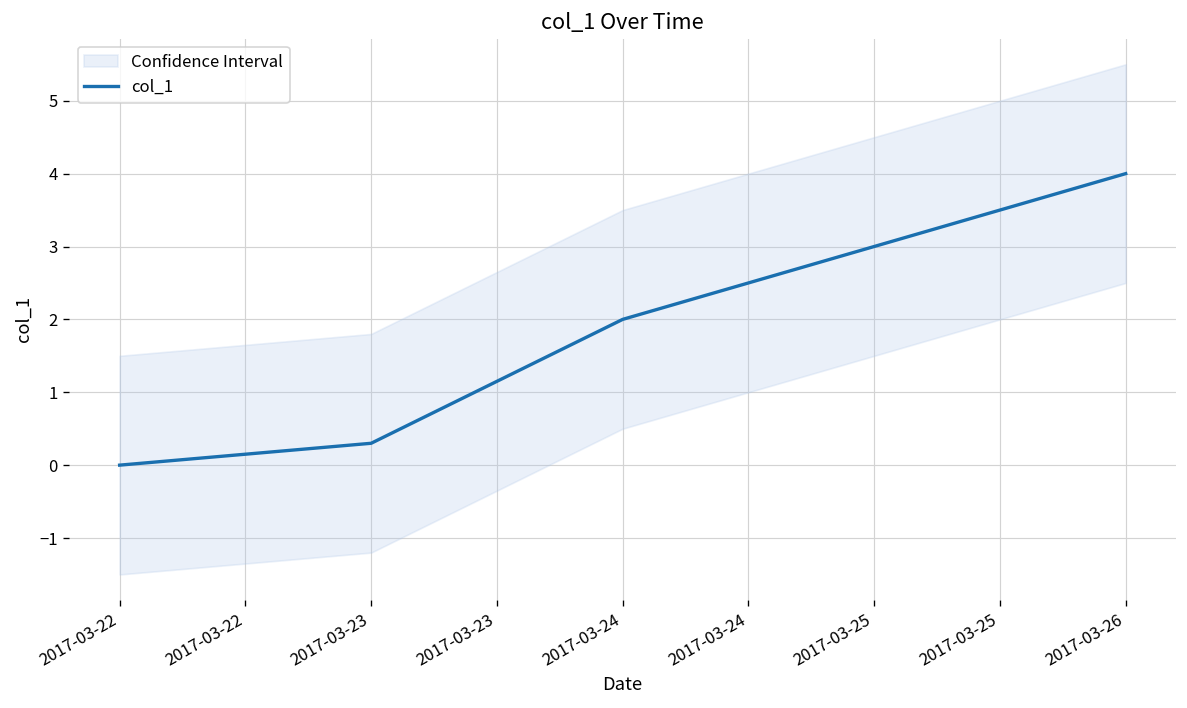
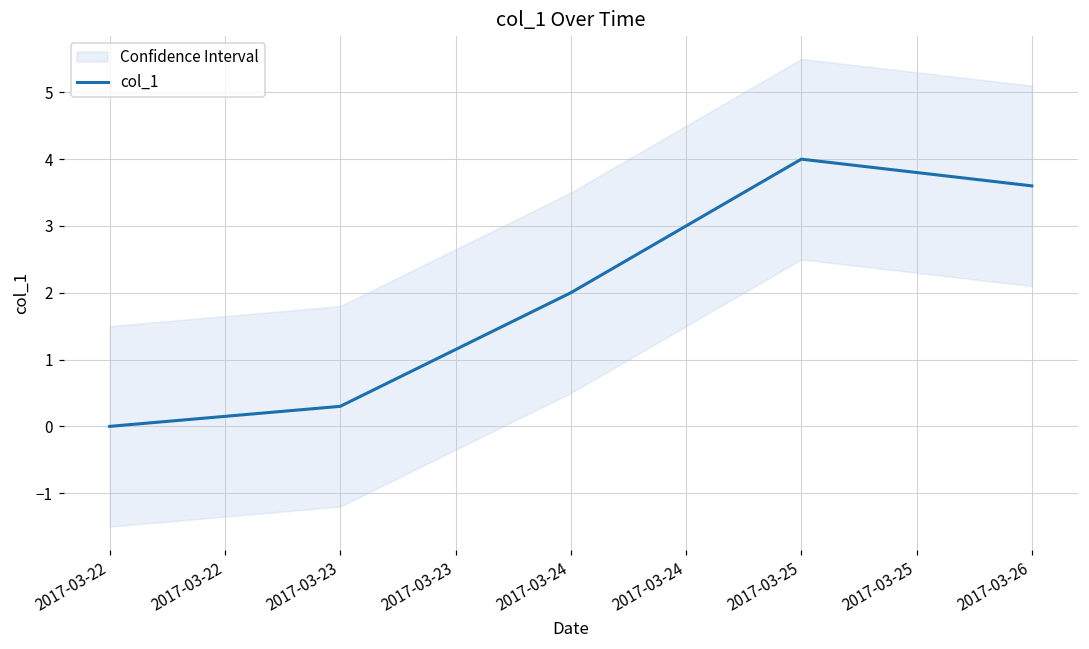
col_1, 2017-03-25: 3 -> 4
col_1, 2017-03-26: 4.0 -> 3.6
